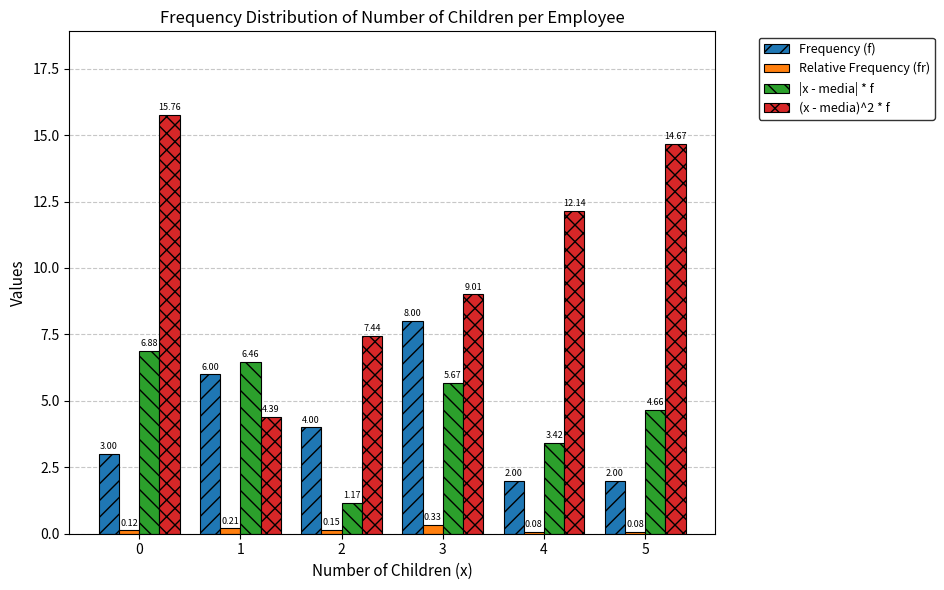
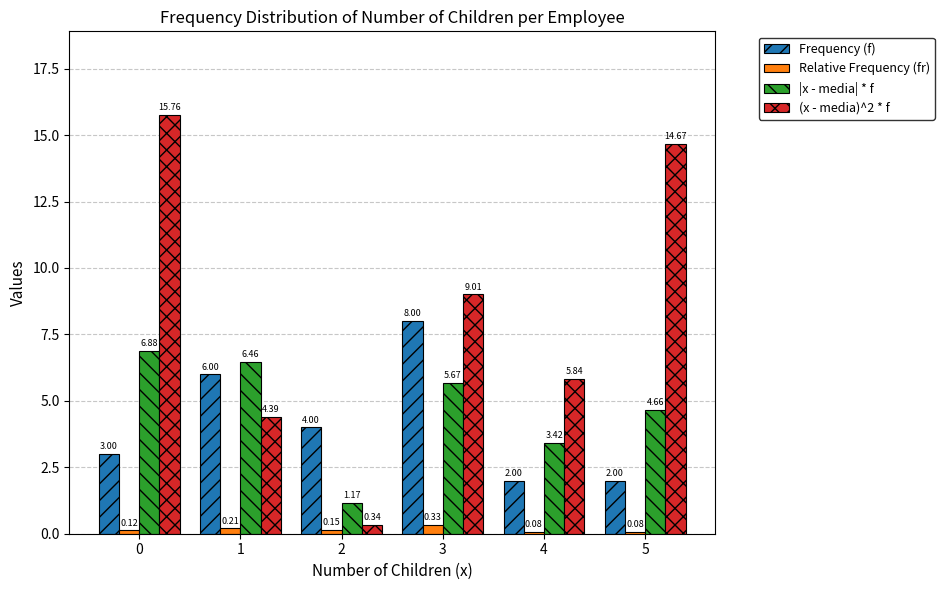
(x - media)^2 * f, 2: 7.44 -> 0.34
(x - media)^2 * f, 4: 12.14 -> 5.84
